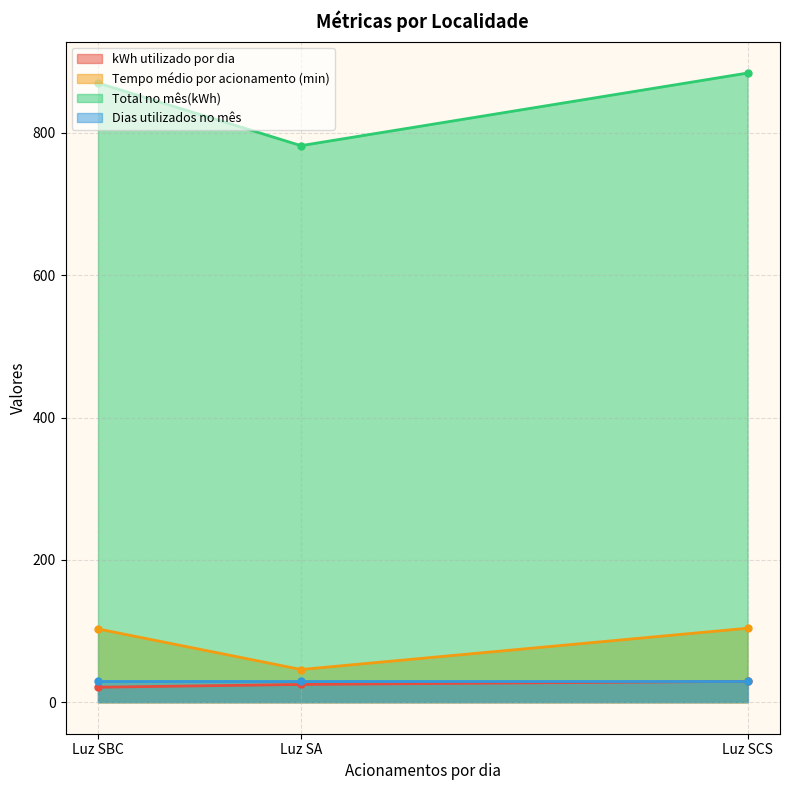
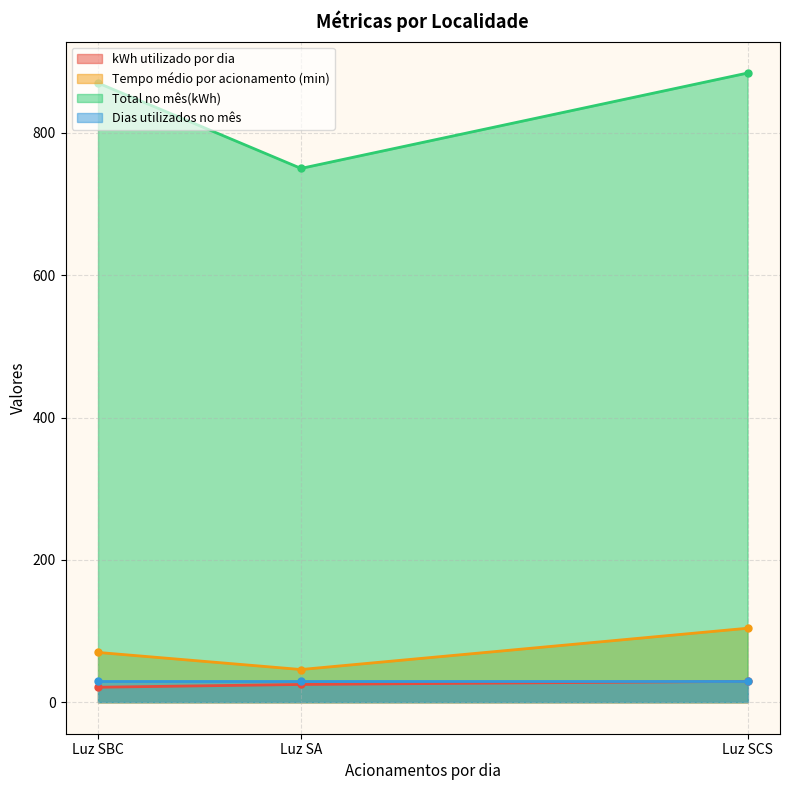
Tempo médio por acionamento (min), Luz SBC: 100 -> 70
Total no mês(kWh), Luz SA: 780 -> 750
